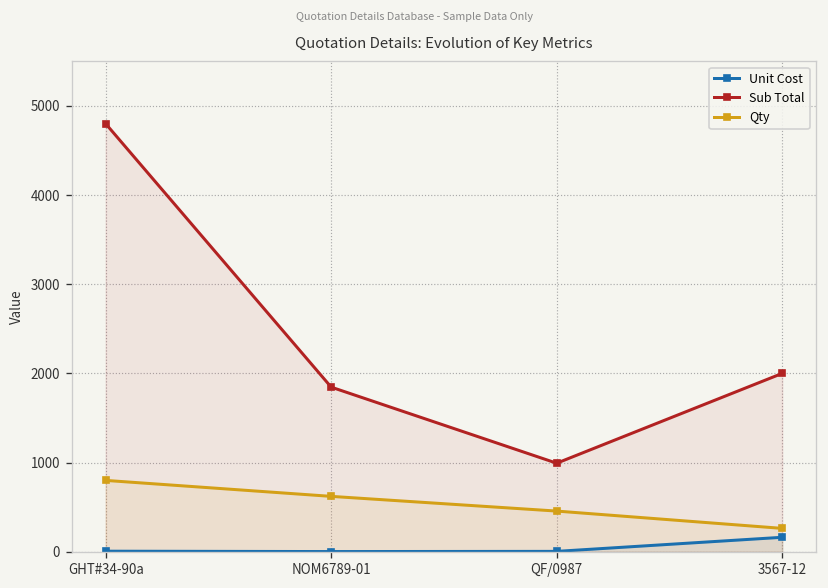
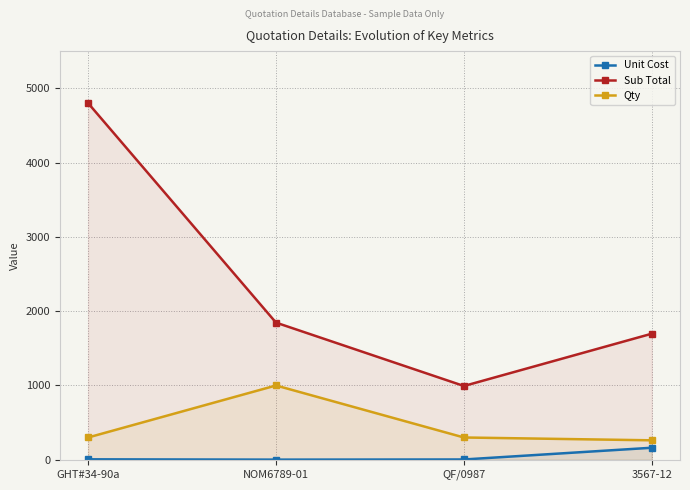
Qty, GHT#34-90a: 800 -> 300
Qty, NOM6789-01: 600 -> 1000
Qty, QF/0987: 500 -> 300
Sub Total, 3567-12: 2000 -> 1700
